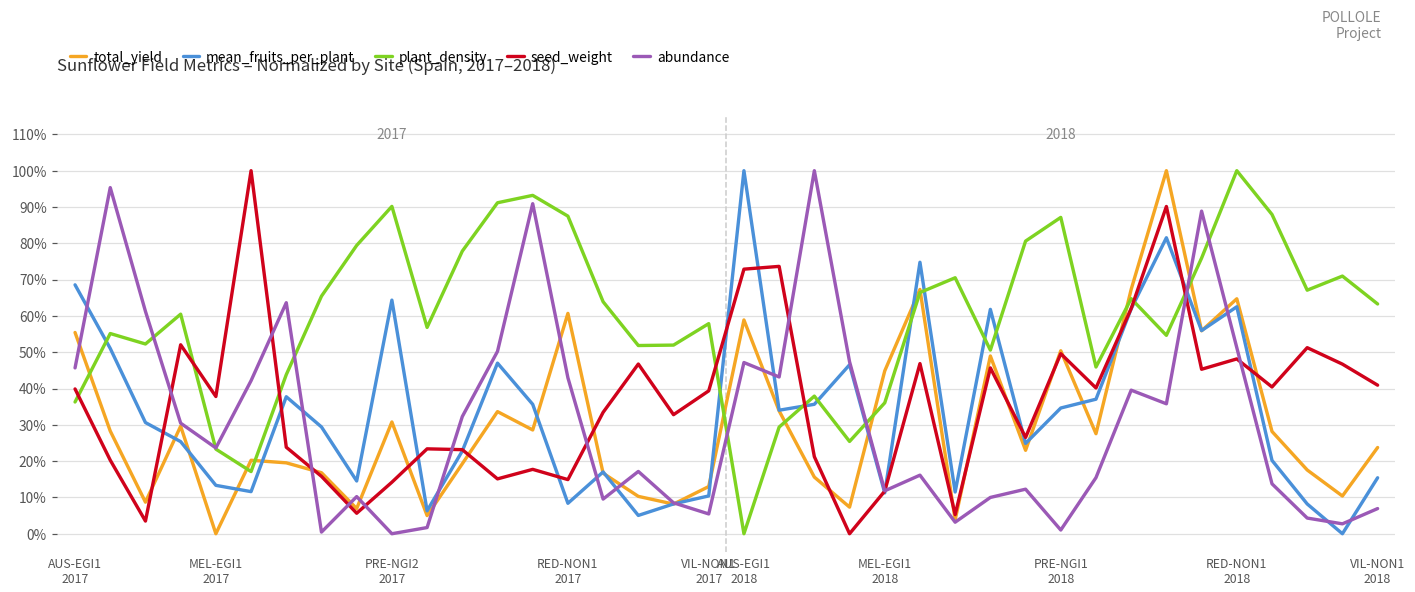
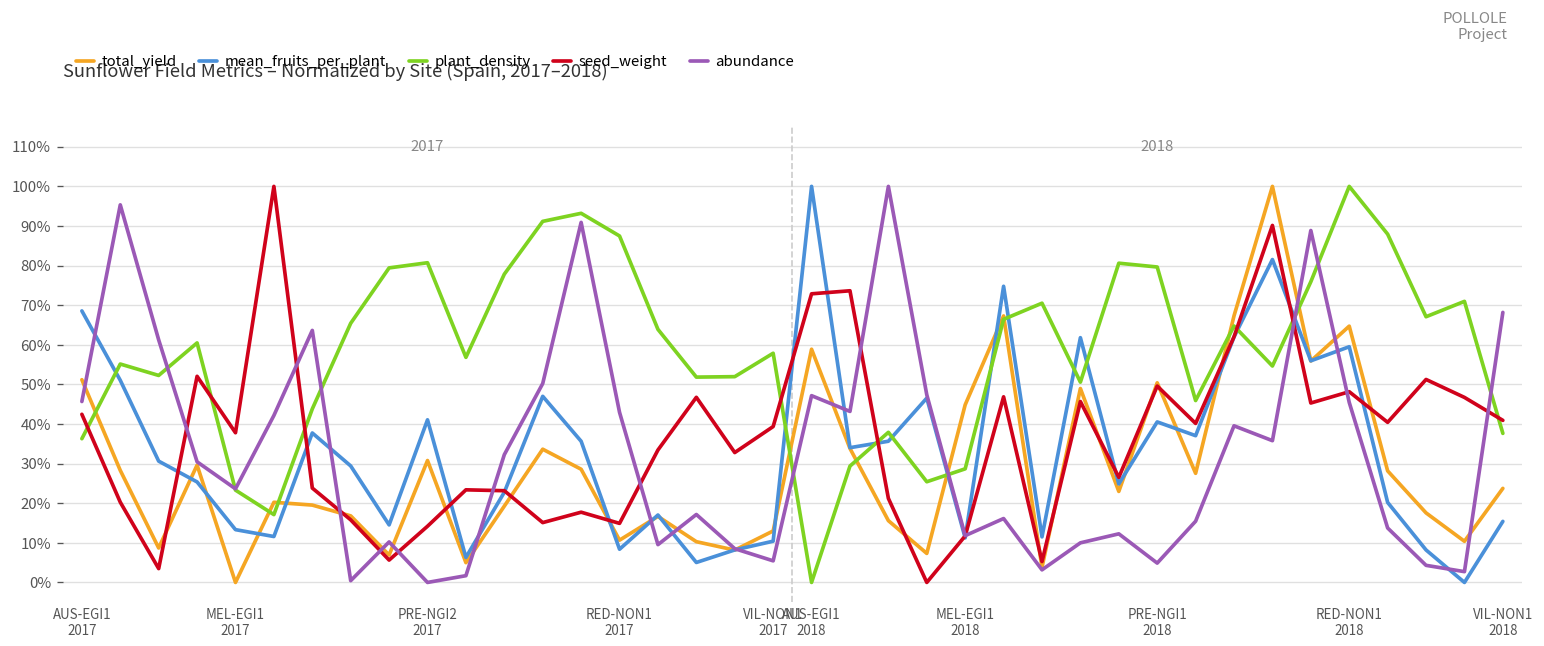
total_yield, AUS-EGI1 2017: 55% -> 51%
seed_weight, AUS-EGI1 2017: 40% -> 42%
mean_fruits_per_plant, PRE-NGI2 2017: 64% -> 41%
plant_density, PRE-NGI2 2017: 90% -> 81%
total_yield, RED-NON1 2017: 61% -> 11%
plant_density, MEL-EGI1 2018: 36% -> 29%
mean_fruits_per_plant, PRE-NGI1 2018: 35% -> 41%
plant_density, PRE-NGI1 2018: 87% -> 80%
abundance, PRE-NGI1 2018: 1% -> 5%
mean_fruits_per_plant, RED-NON1 2018: 63% -> 60%
abundance, RED-NON1 2018: 51% -> 45%
plant_density, VIL-NON1 2018: 63% -> 38%
abundance, VIL-NON1 2018: 7% -> 68%
